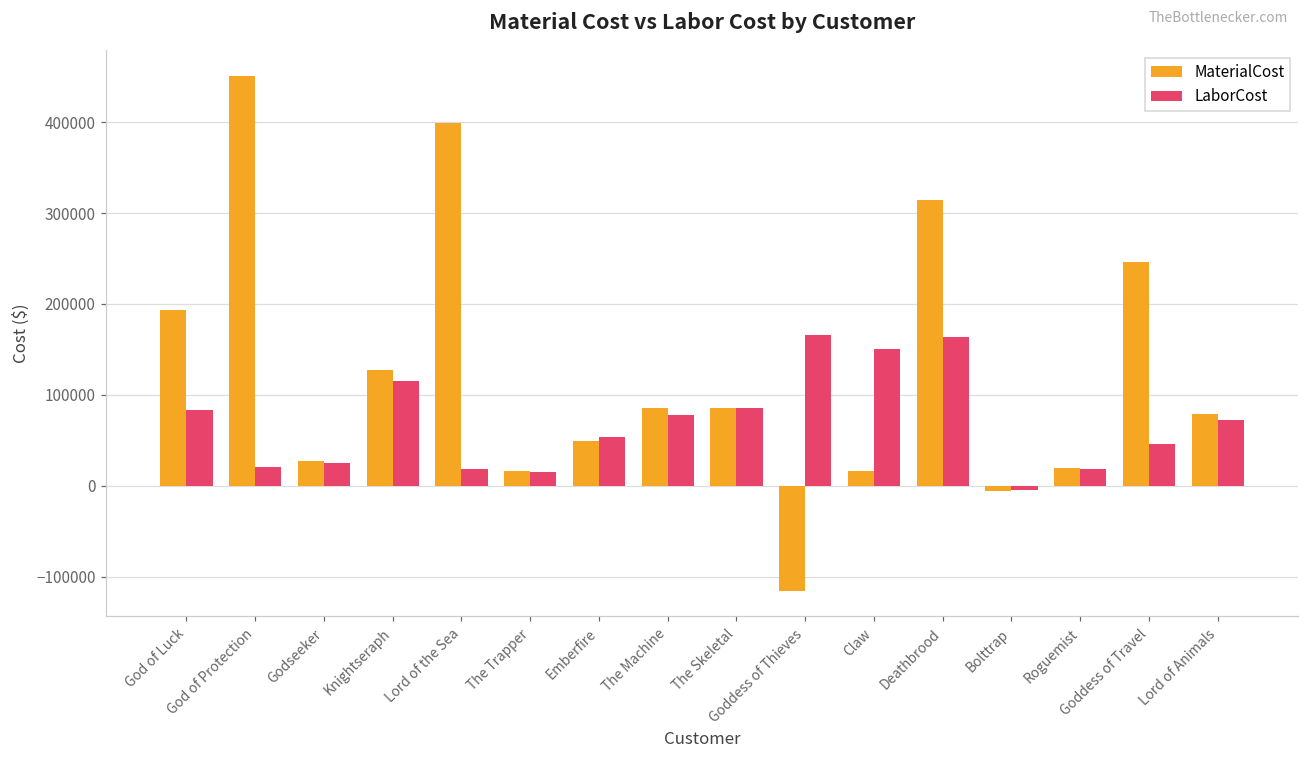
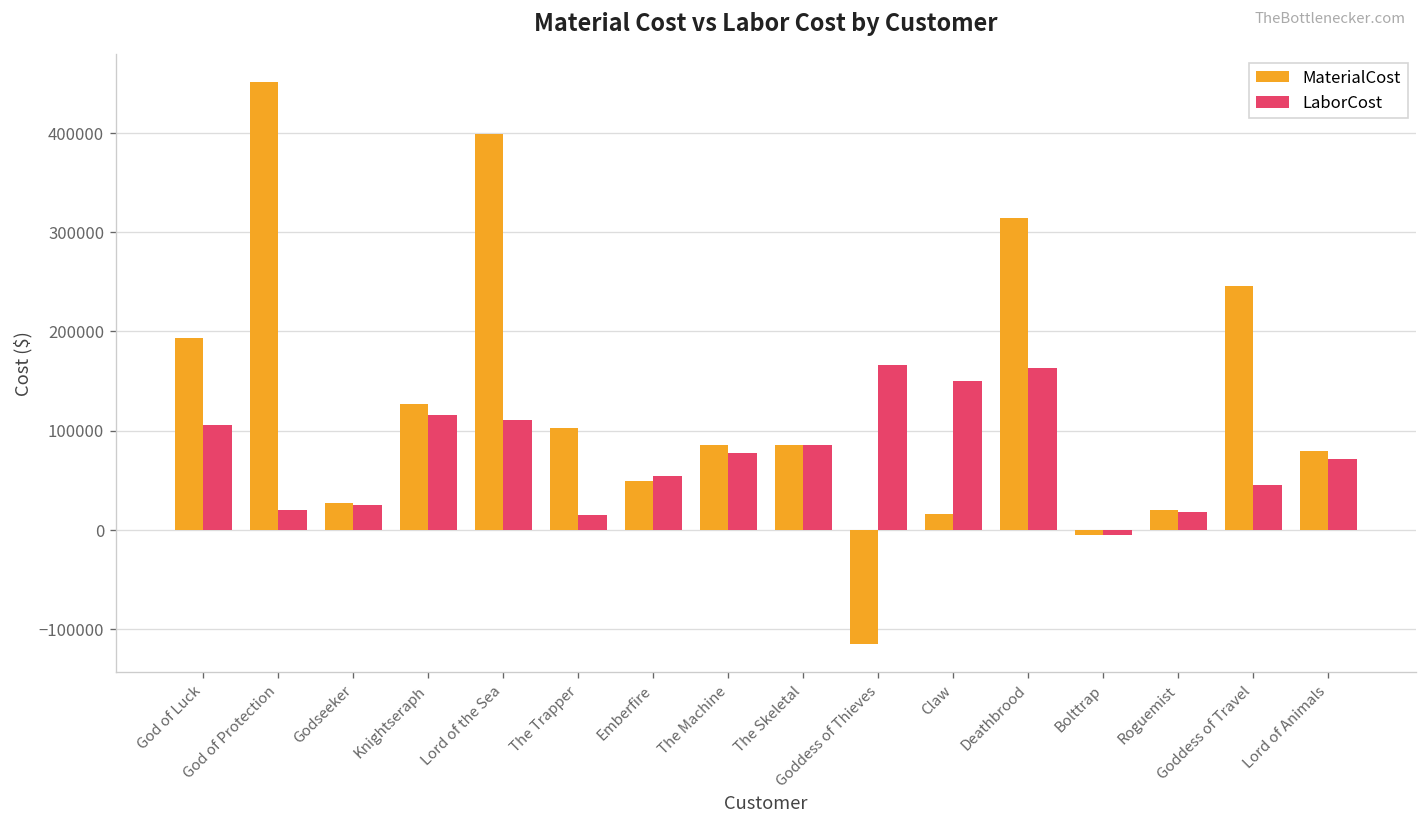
LaborCost, God of Luck: 80000 -> 110000
LaborCost, Lord of the Sea: 20000 -> 110000
MaterialCost, The Trapper: 20000 -> 100000
